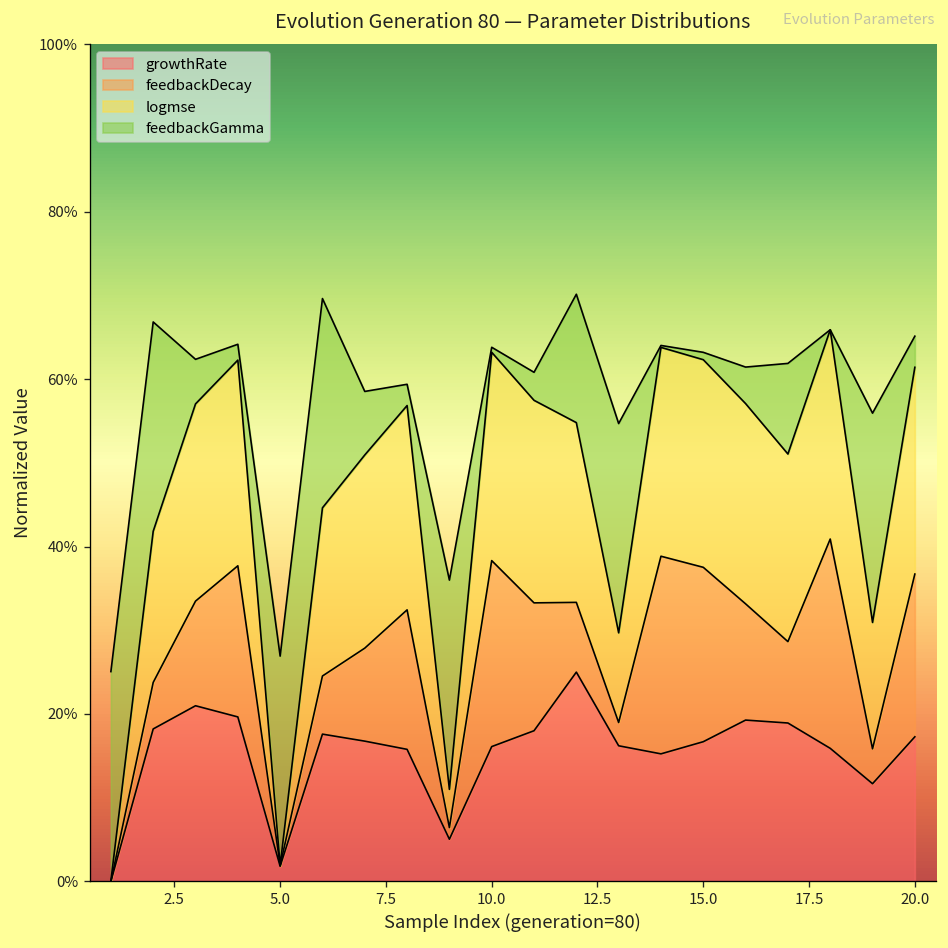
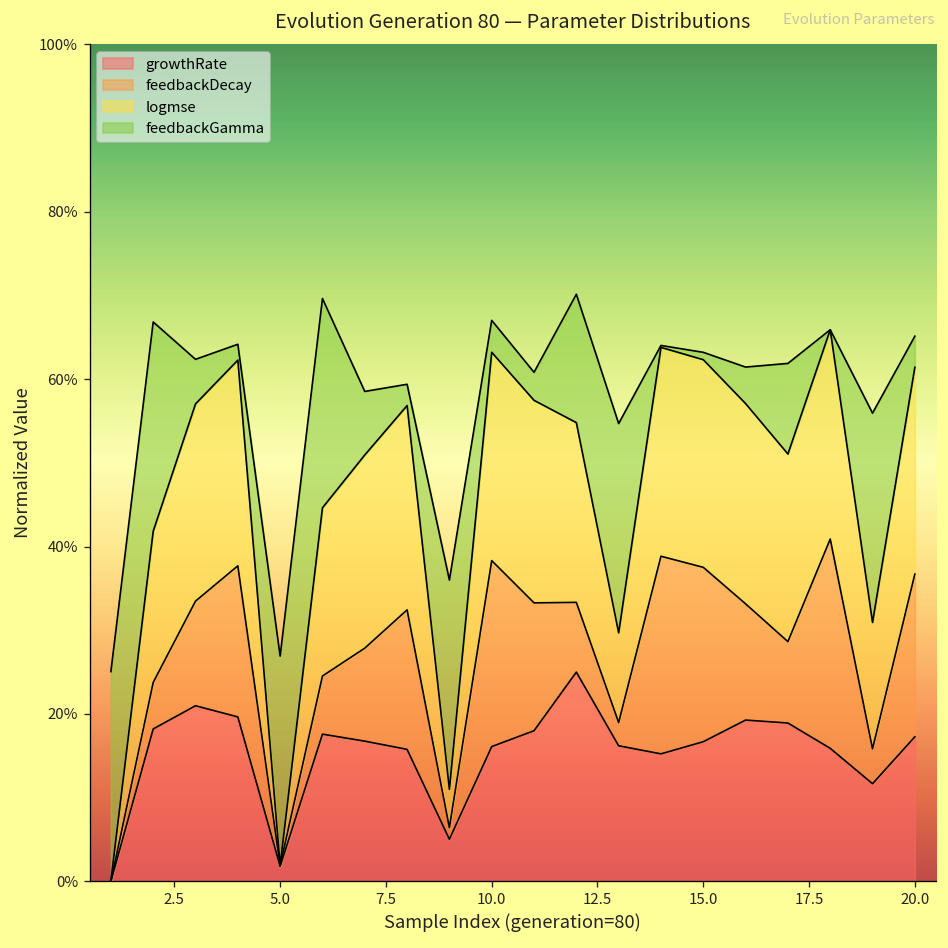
feedbackGamma, 10.0: 1% -> 4%
